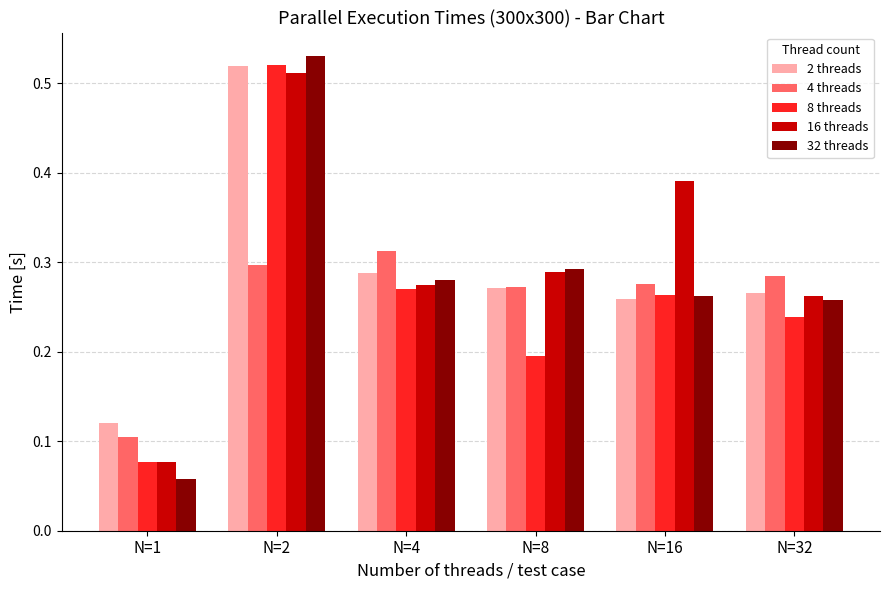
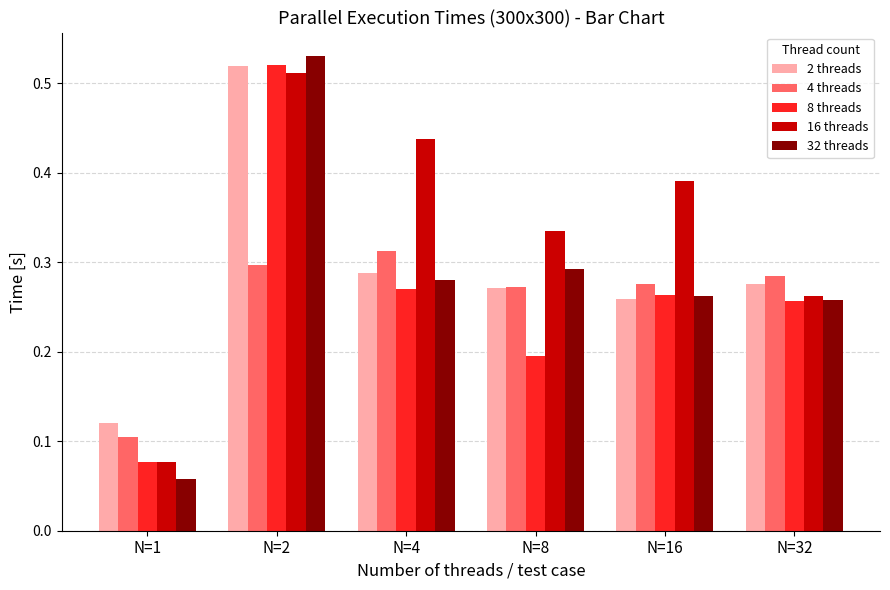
16 threads, N=4: 0.27 -> 0.44
16 threads, N=8: 0.29 -> 0.33
2 threads, N=32: 0.27 -> 0.28
8 threads, N=32: 0.24 -> 0.26
